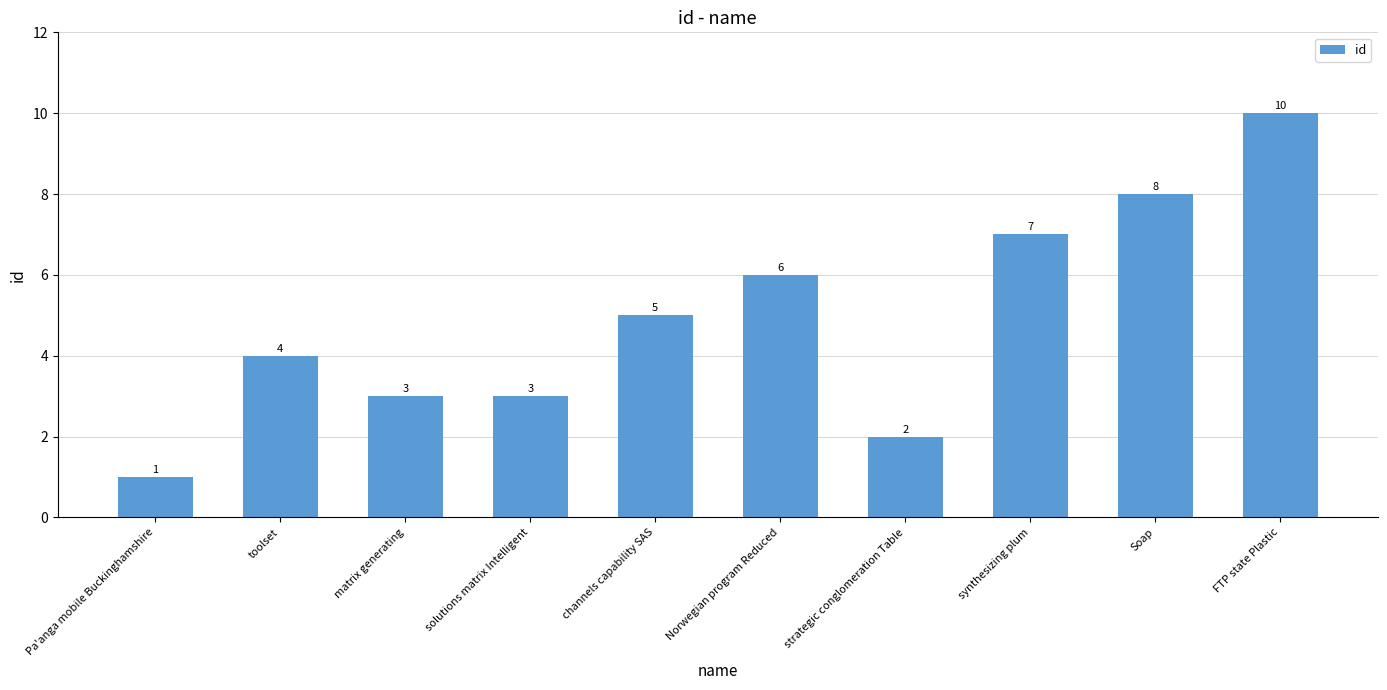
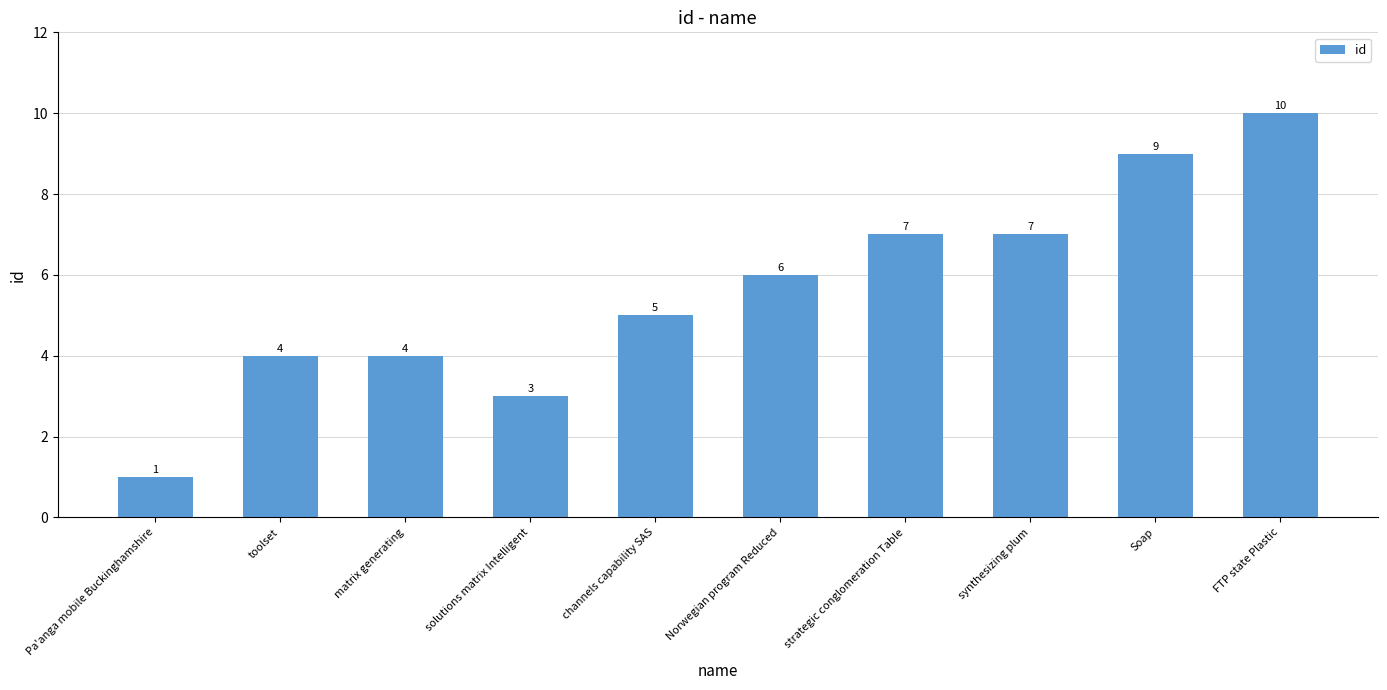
matrix generating: 3 -> 4
strategic conglomeration Table: 2 -> 7
Soap: 8 -> 9
